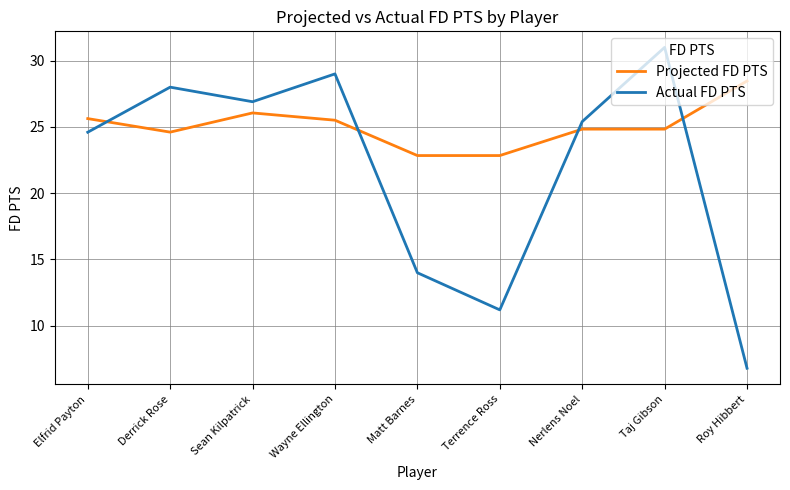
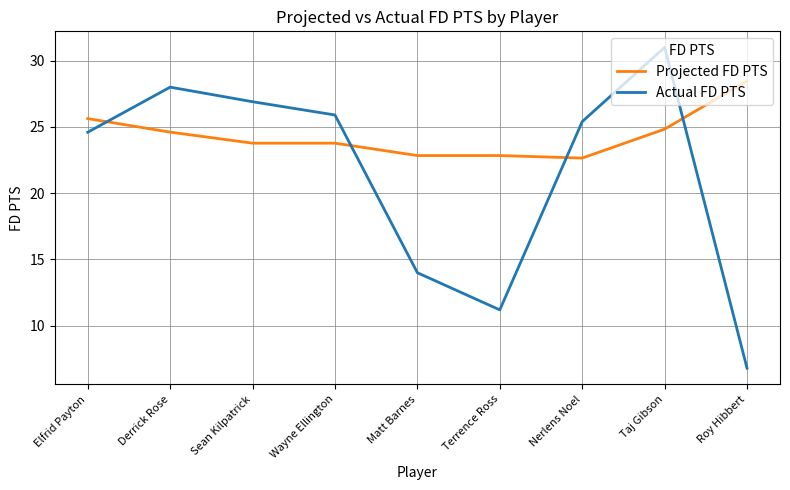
Projected FD PTS, Sean Kilpatrick: 26.1 -> 23.8
Projected FD PTS, Wayne Ellington: 25.5 -> 23.8
Actual FD PTS, Wayne Ellington: 29.0 -> 25.9
Projected FD PTS, Nerlens Noel: 24.8 -> 22.6
